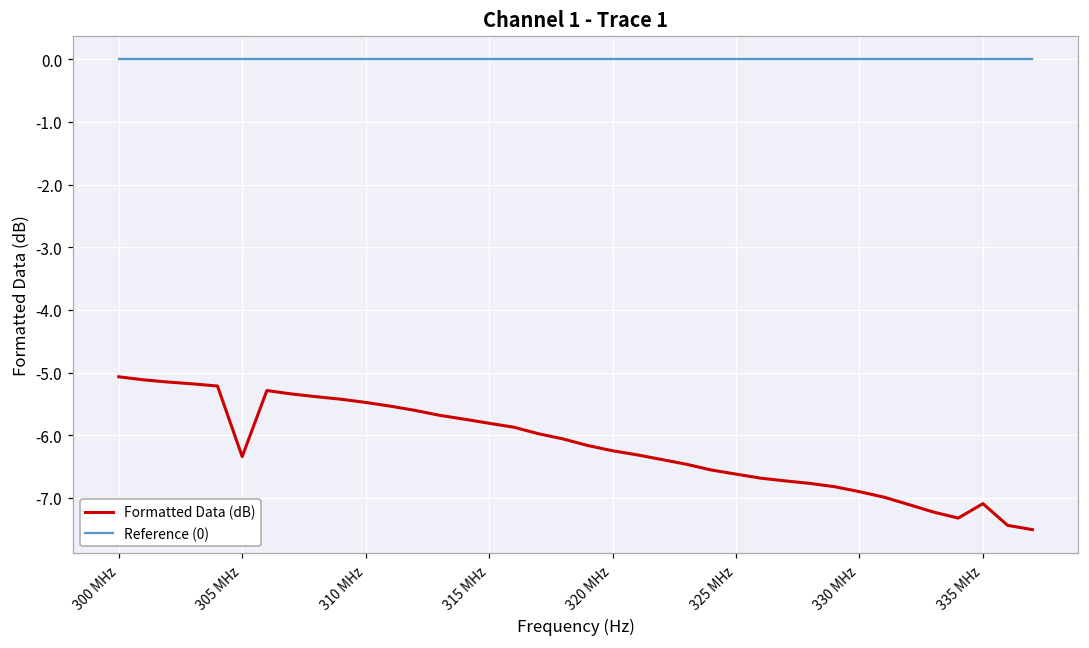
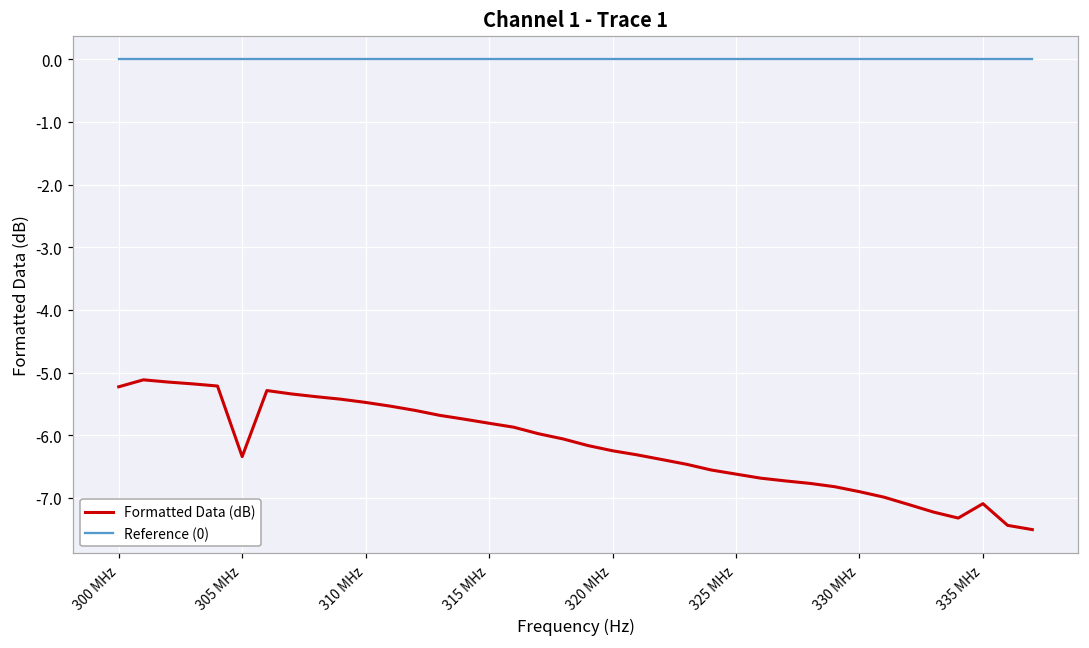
Formatted Data (dB), 300 MHz: -5.1 -> -5.2
